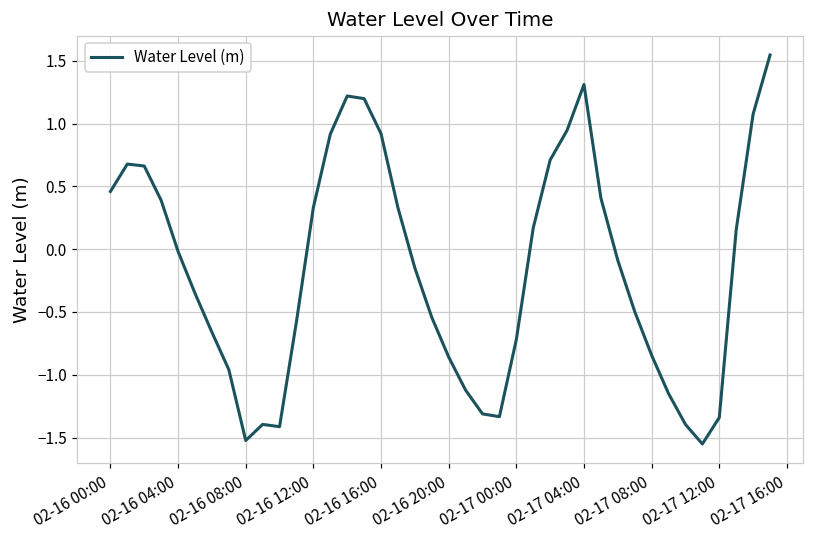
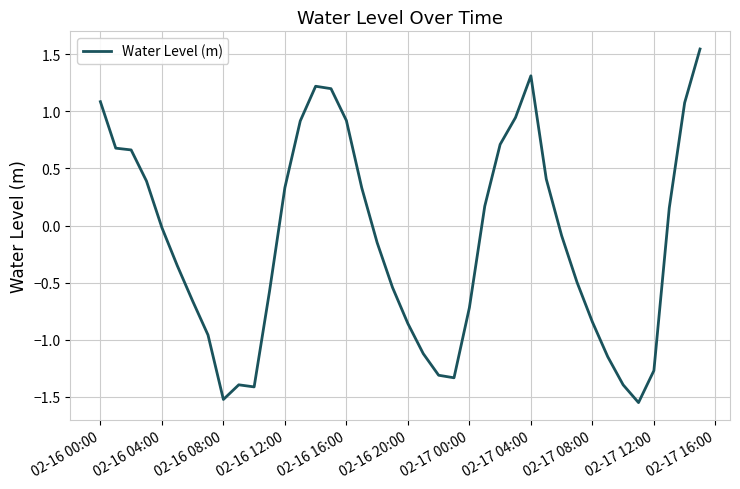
02-16 00:00: 0.46 -> 1.08
02-17 12:00: -1.34 -> -1.27
